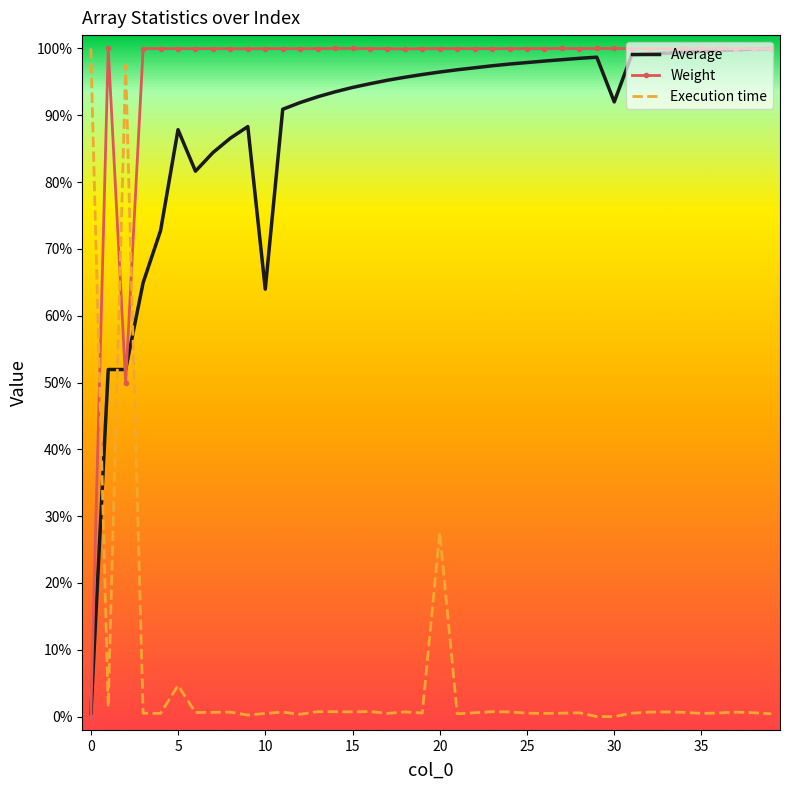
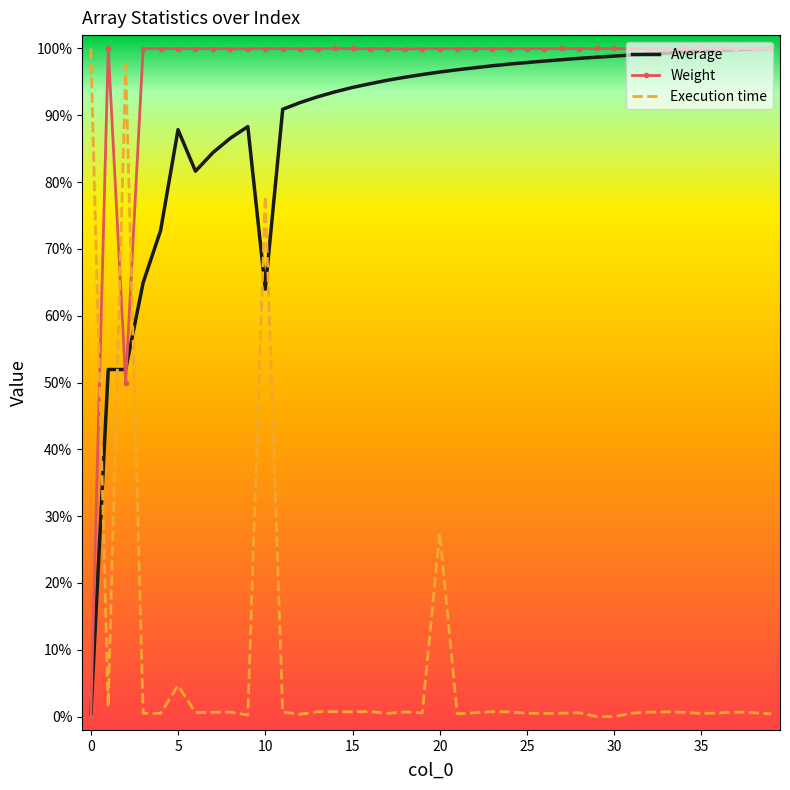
Execution time, 10: 0% -> 78%
Average, 30: 92% -> 99%
